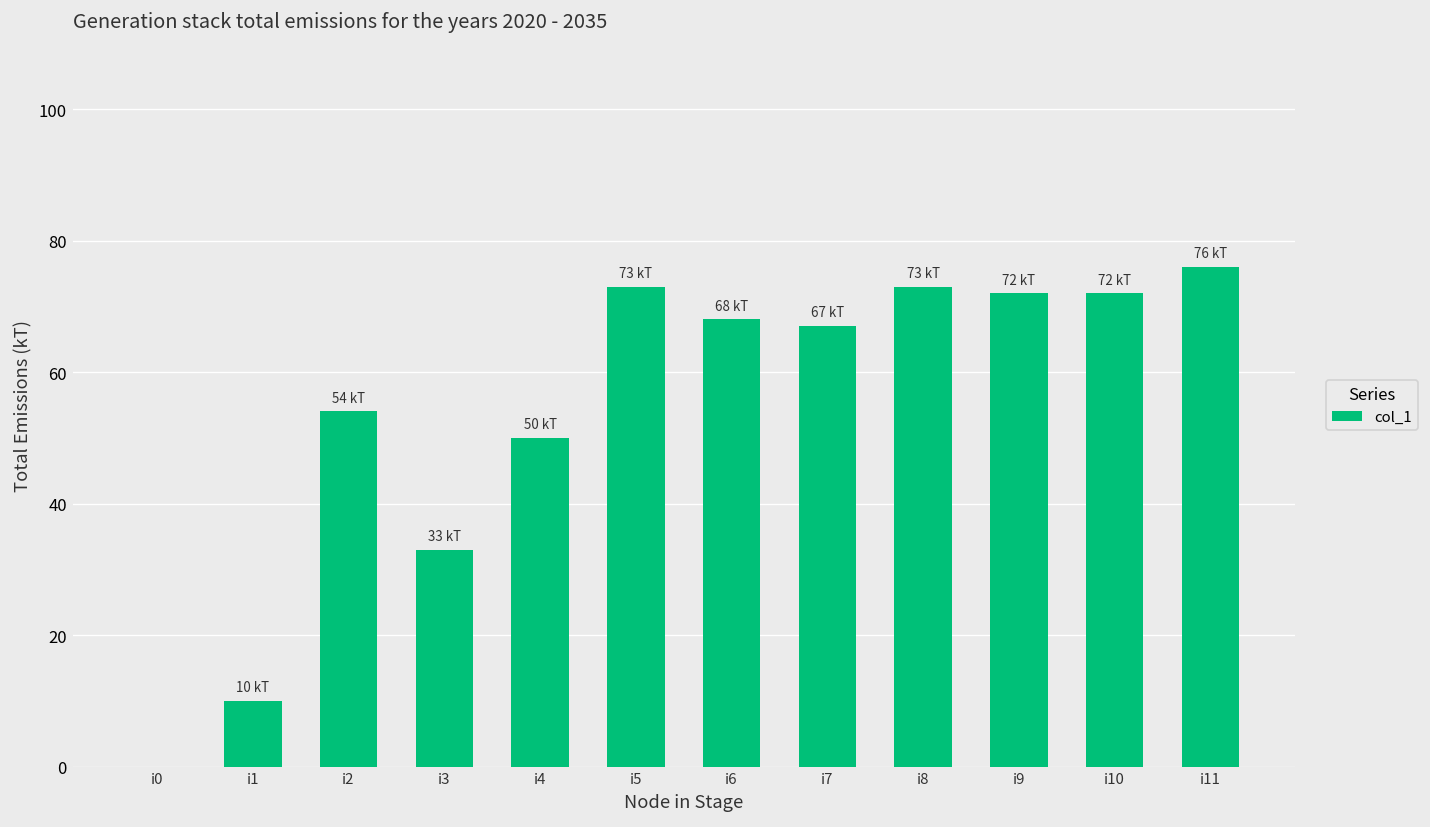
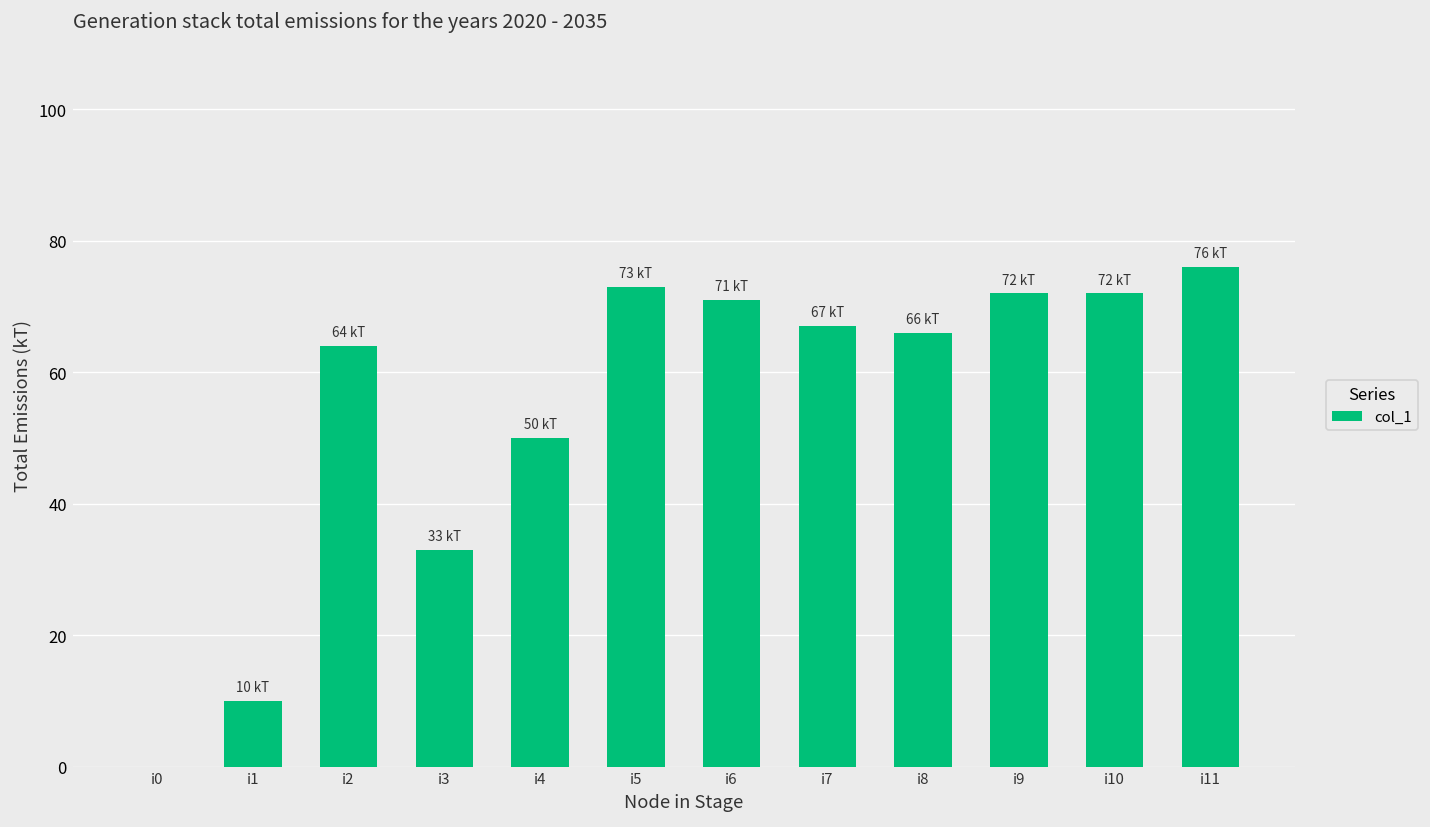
i2: 54 -> 64
i6: 68 -> 71
i8: 73 -> 66
